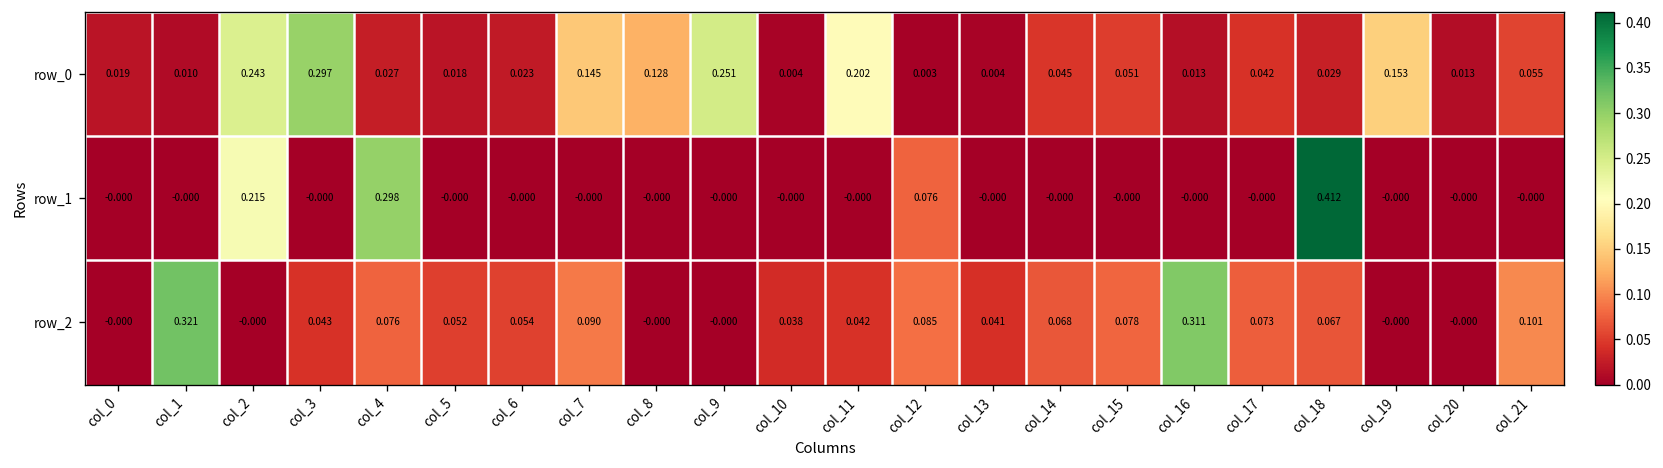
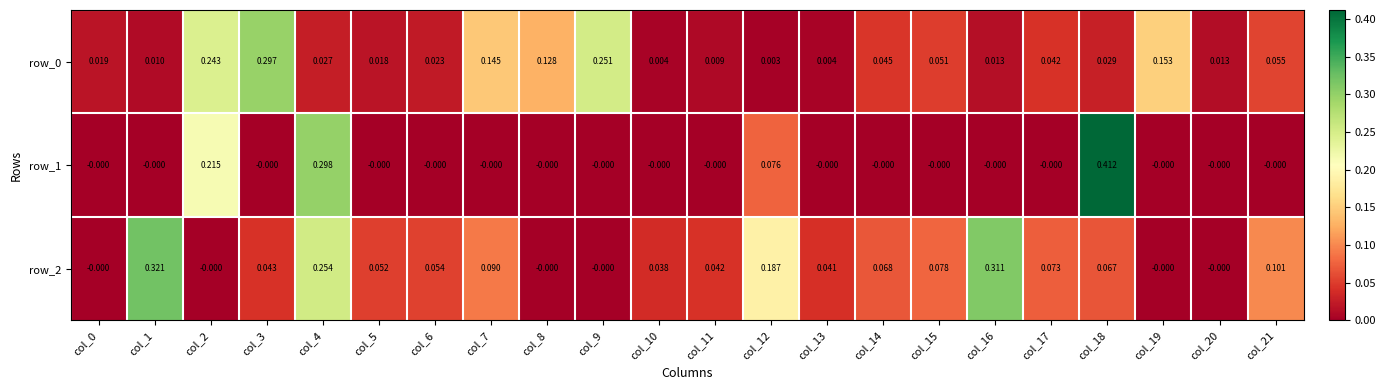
row_0, col_11: 0.202 -> 0.009
row_2, col_4: 0.076 -> 0.254
row_2, col_12: 0.085 -> 0.187
